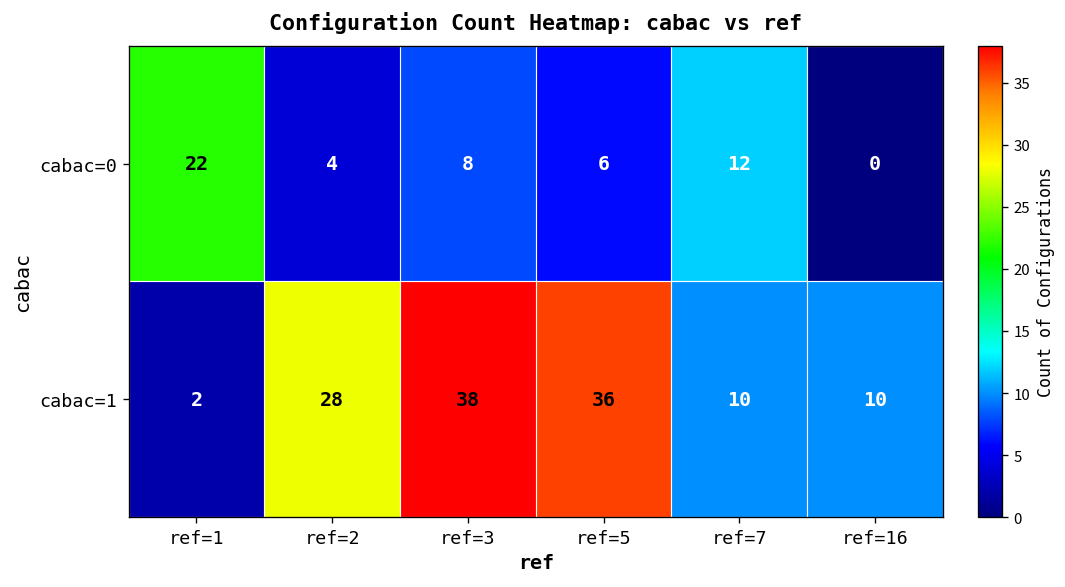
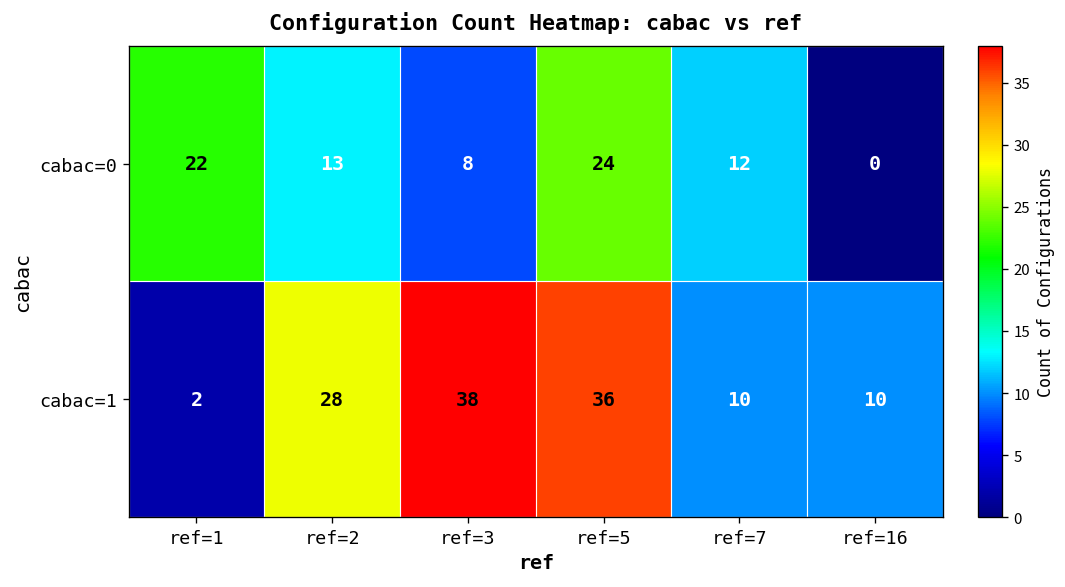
cabac=0, ref=2: 4 -> 13
cabac=0, ref=5: 6 -> 24
